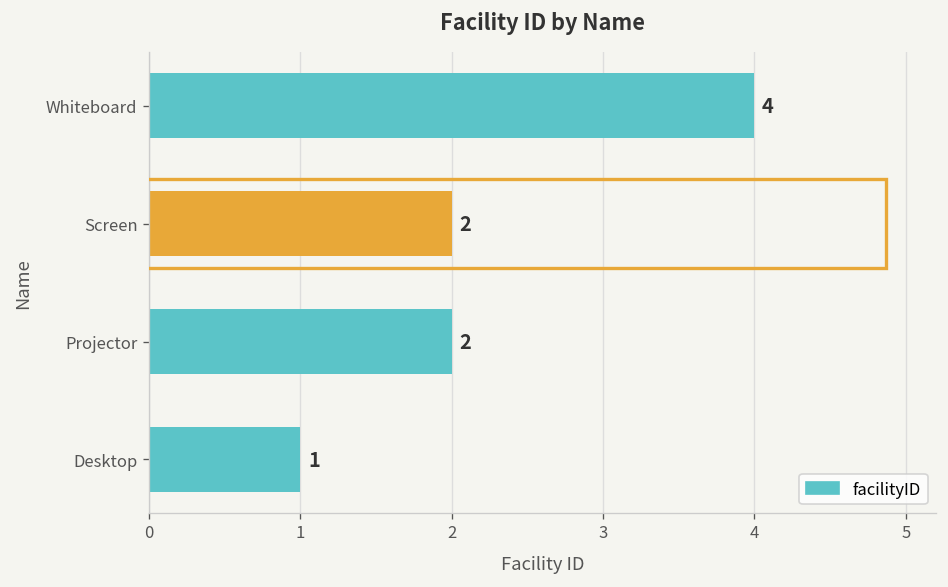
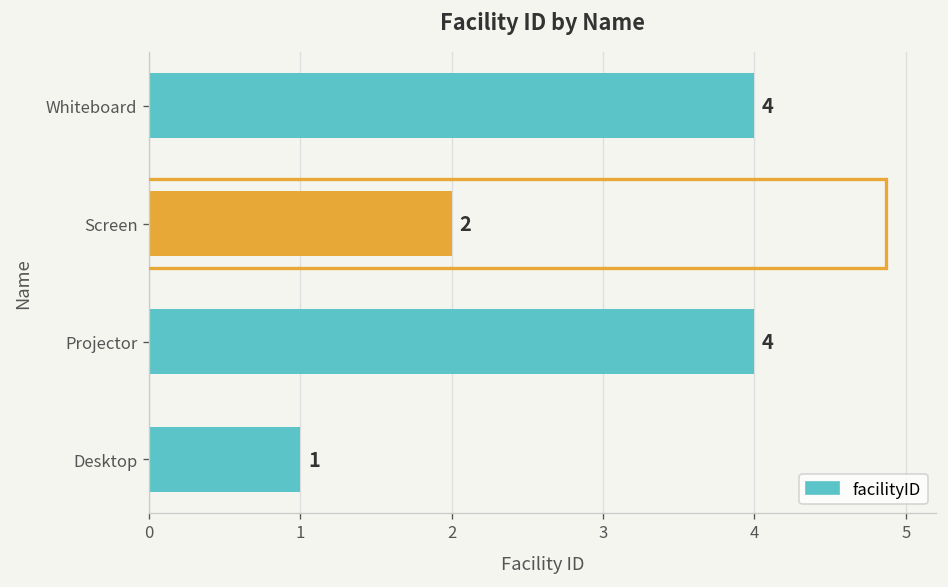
Projector: 2 -> 4
